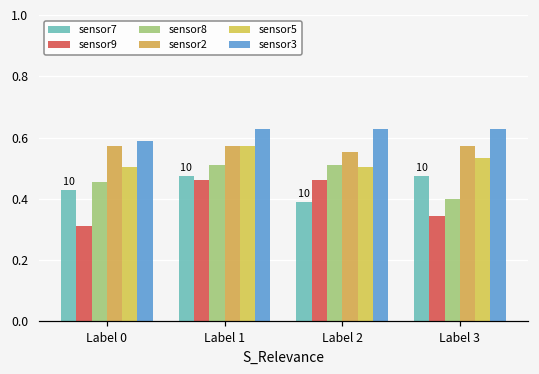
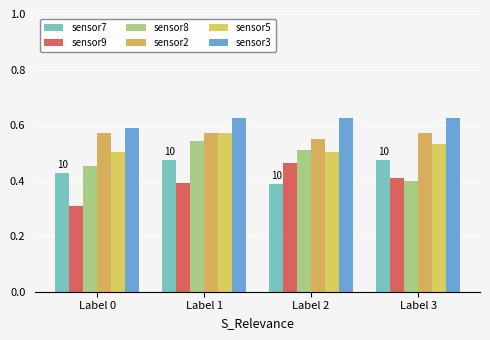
sensor9, Label 1: 0.46 -> 0.39
sensor8, Label 1: 0.51 -> 0.54
sensor9, Label 3: 0.34 -> 0.41
